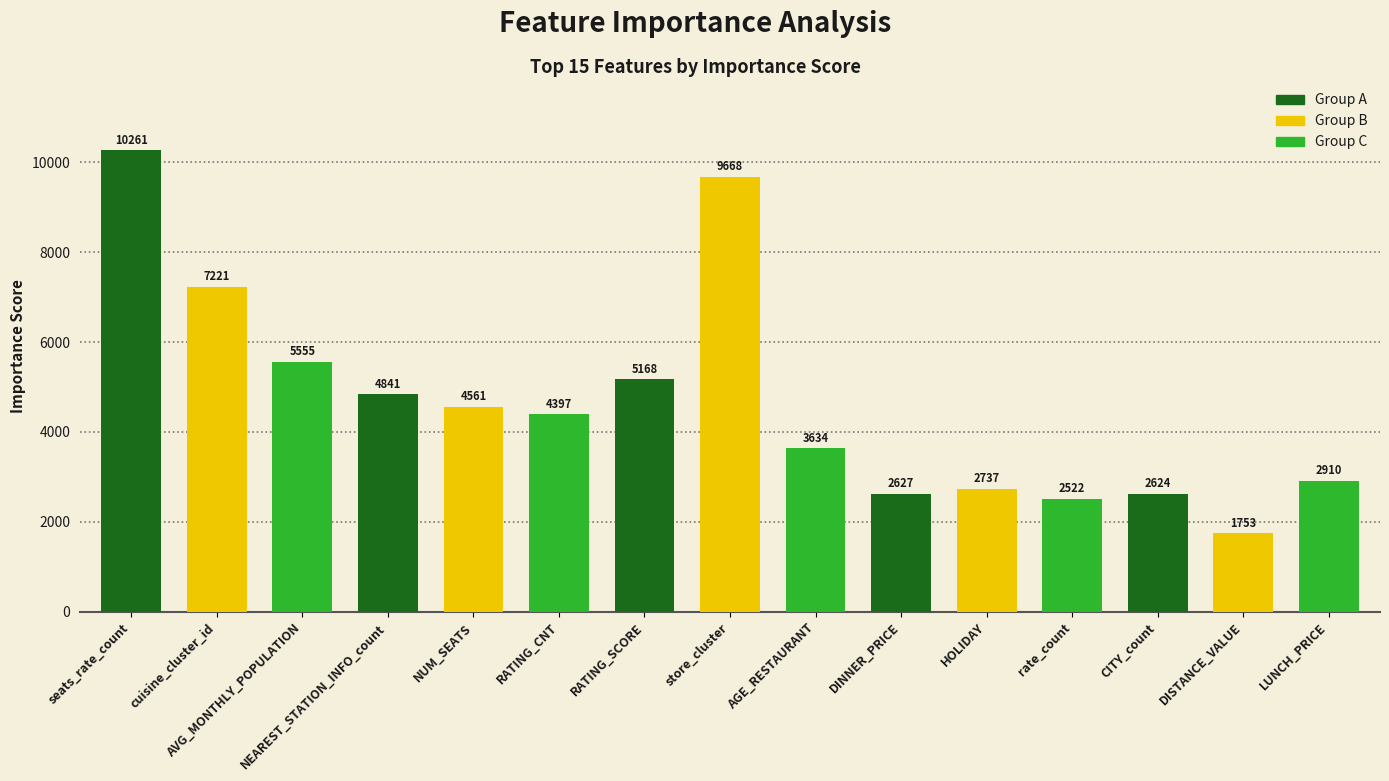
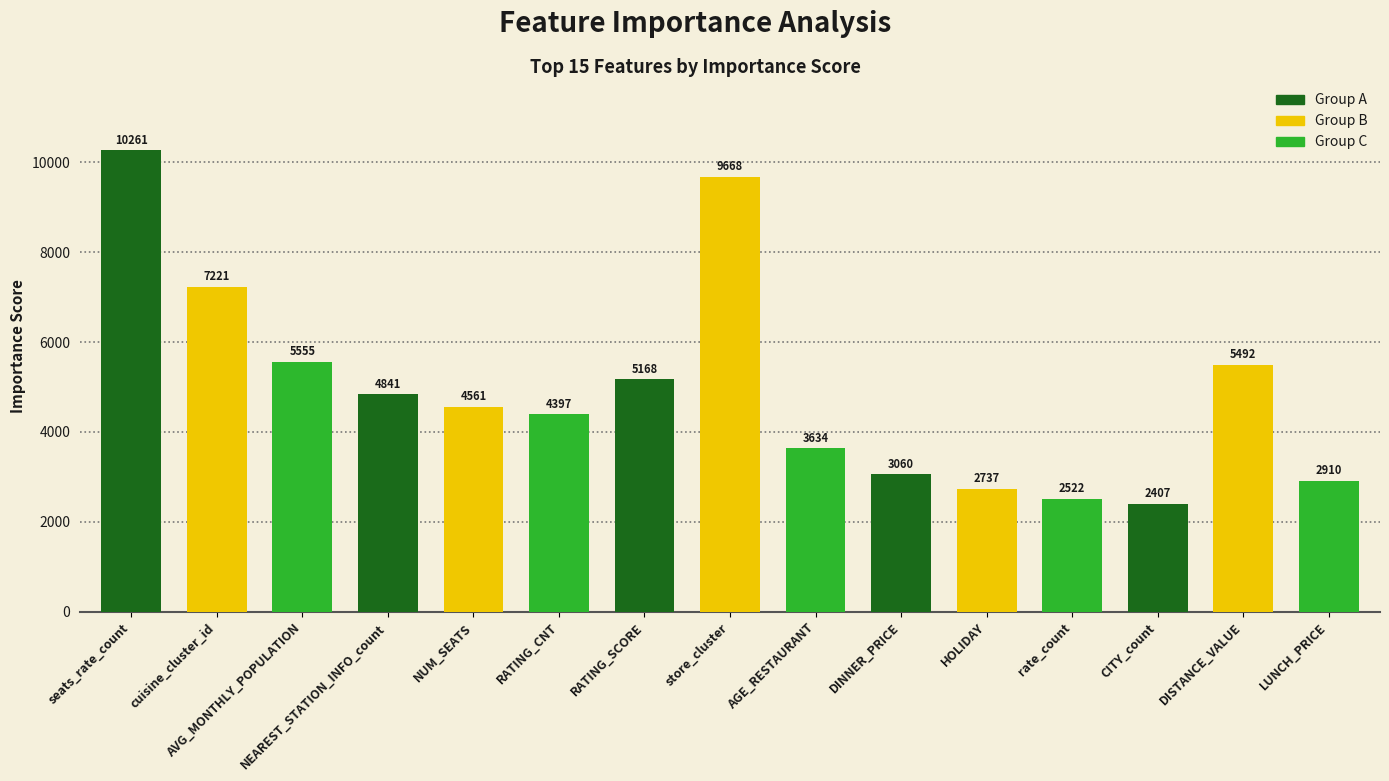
DINNER_PRICE: 2627 -> 3060
CITY_count: 2624 -> 2407
DISTANCE_VALUE: 1753 -> 5492
